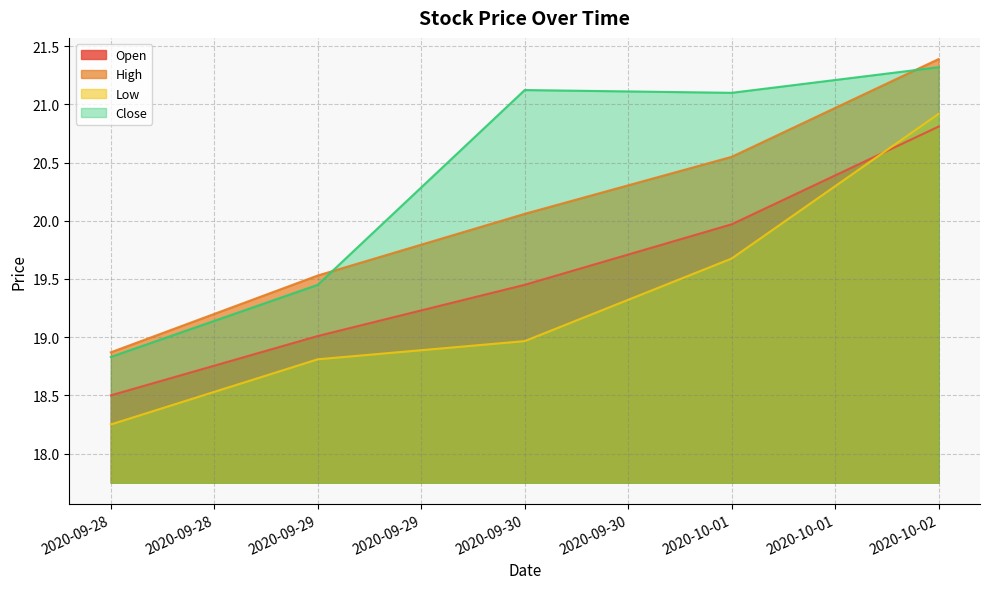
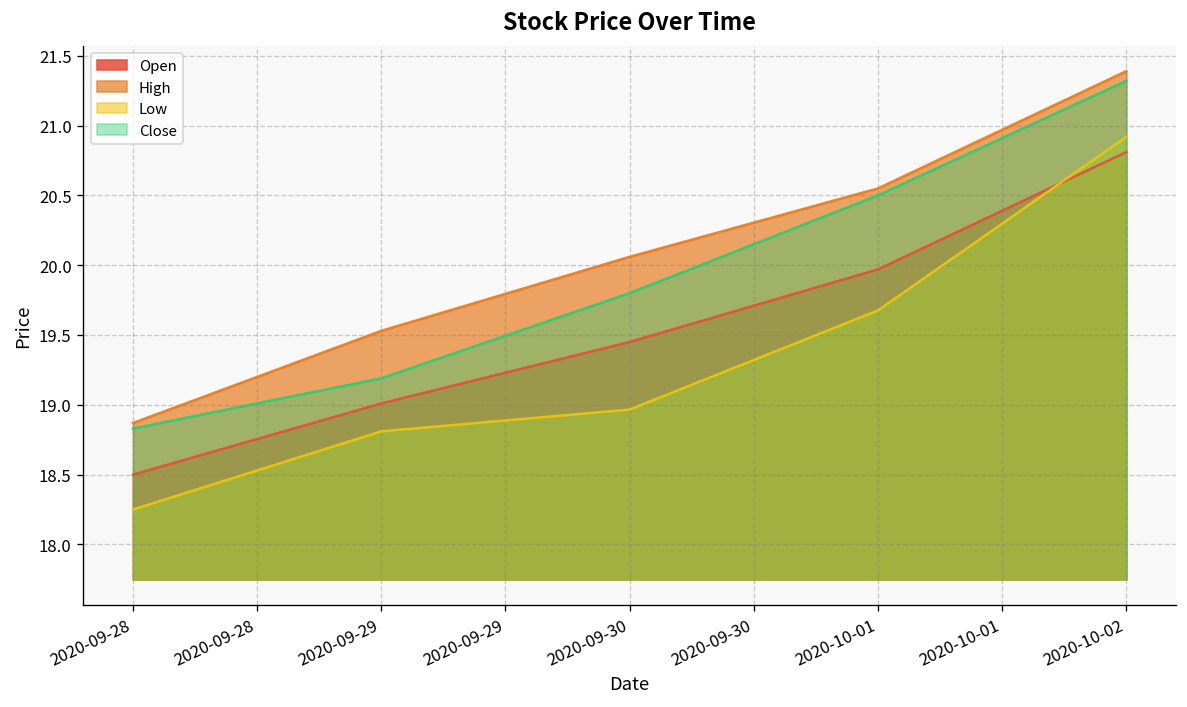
Close, 2020-09-29: 19.45 -> 19.19
Close, 2020-09-30: 21.12 -> 19.80
Close, 2020-10-01: 21.1 -> 20.5
